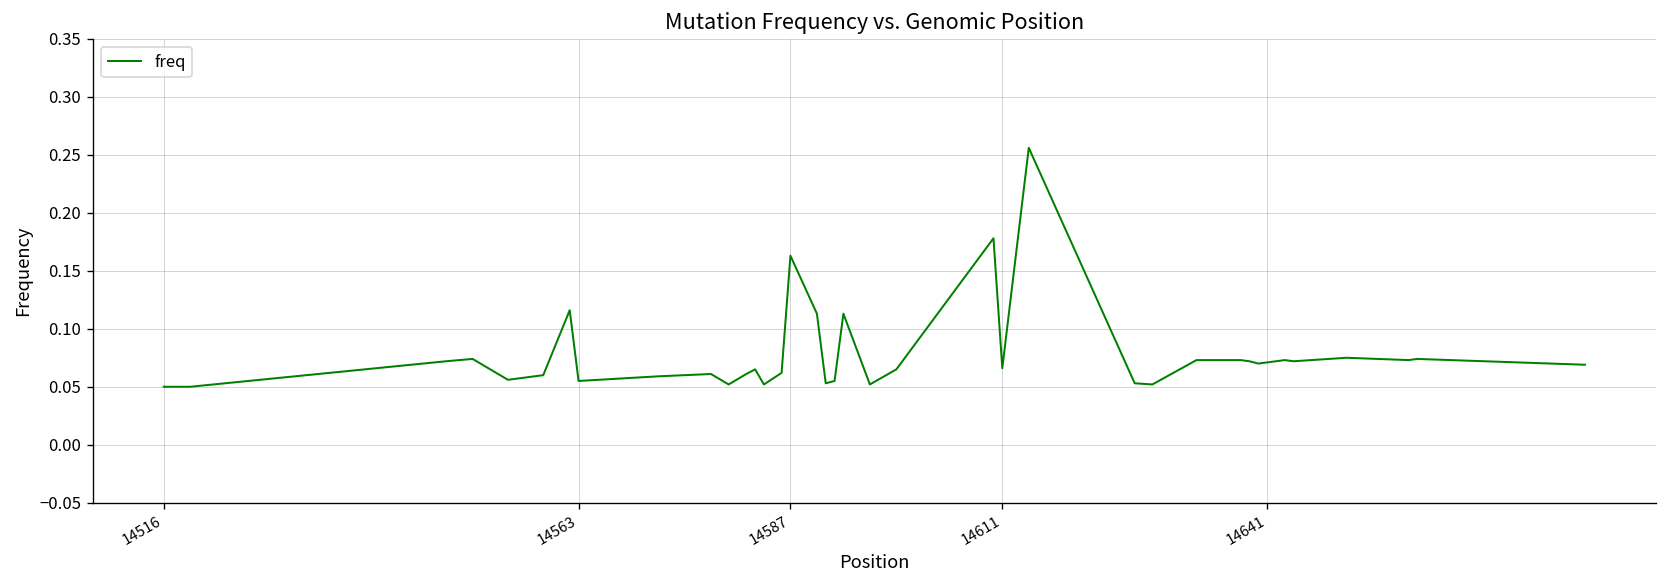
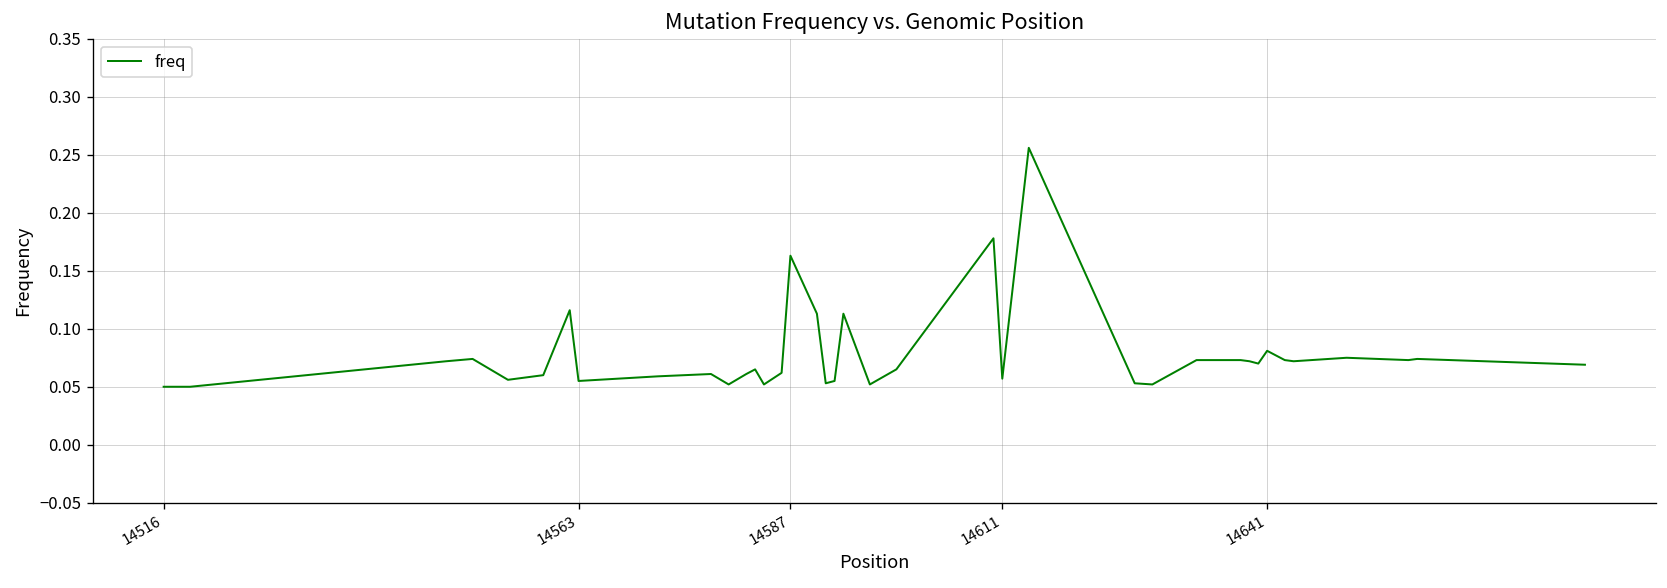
14611: 0.07 -> 0.06
14641: 0.07 -> 0.08
